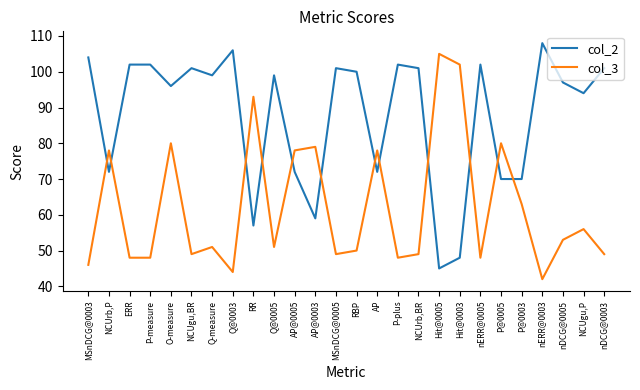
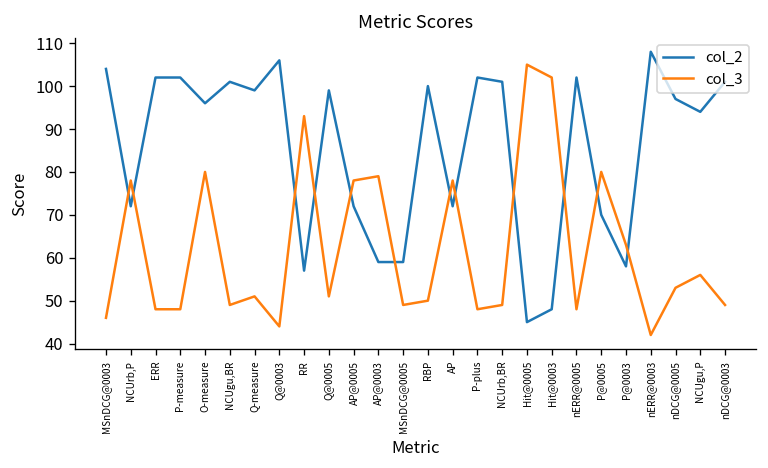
col_2, MSnDCG@0005: 101 -> 59
col_2, P@0003: 70 -> 58
